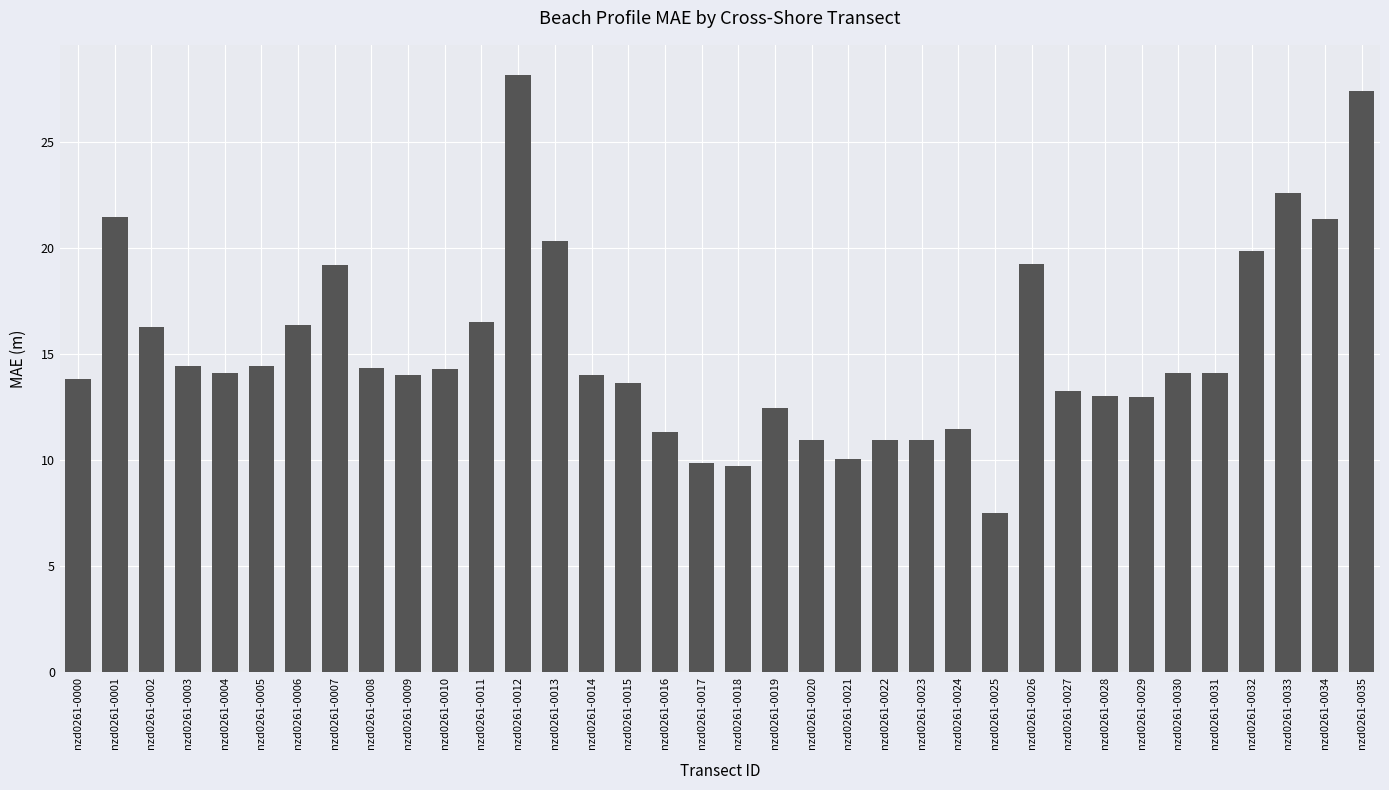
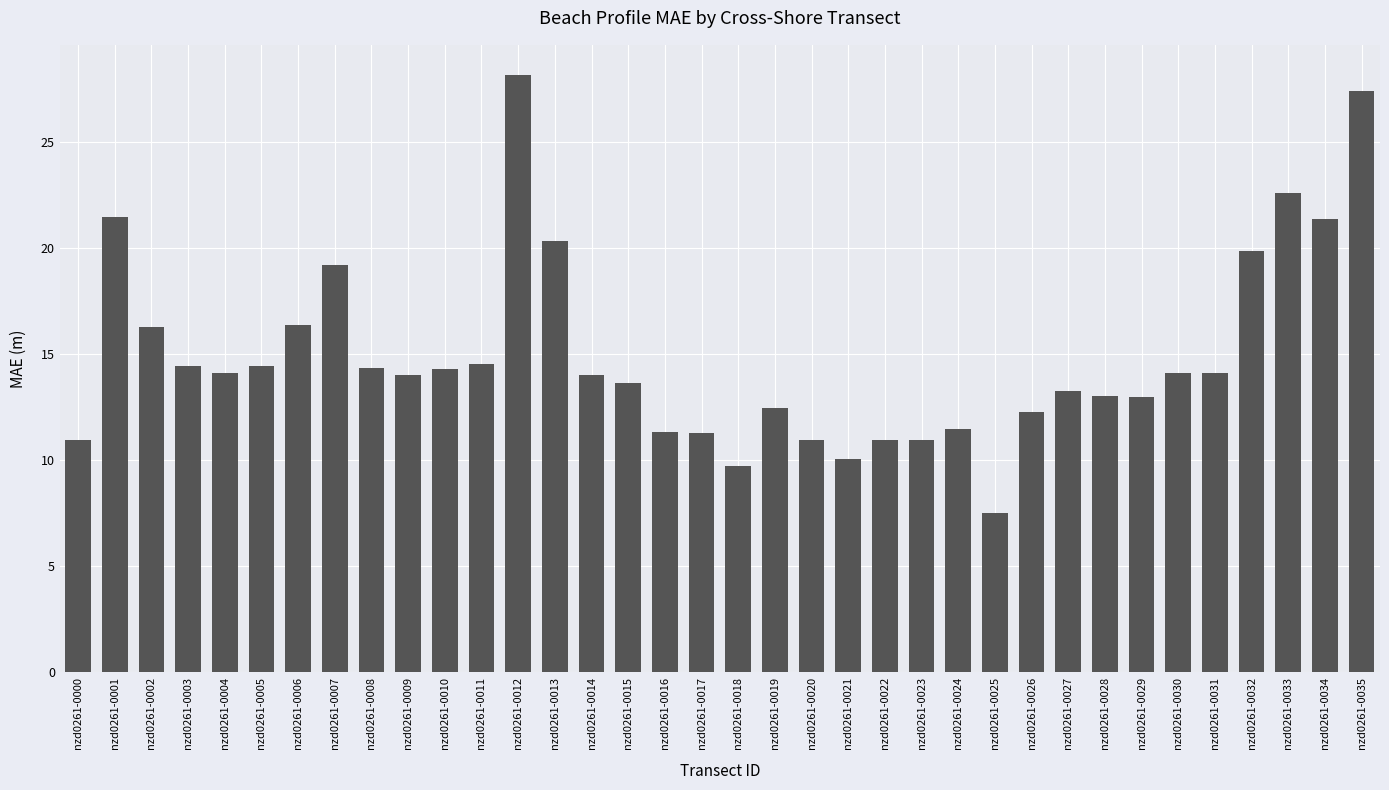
nzd0261-0000: 13.8 -> 10.9
nzd0261-0011: 16.5 -> 14.6
nzd0261-0017: 9.9 -> 11.3
nzd0261-0026: 19.3 -> 12.3
